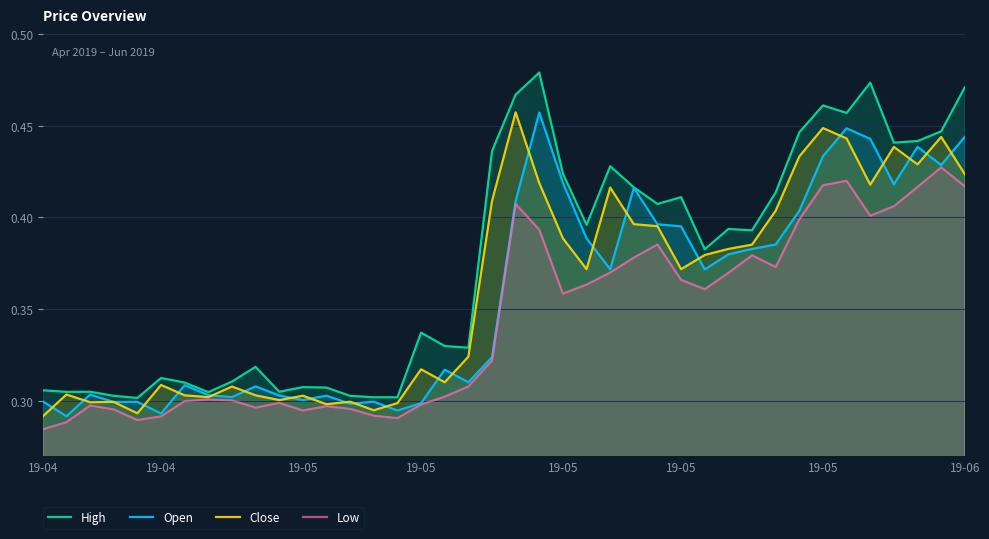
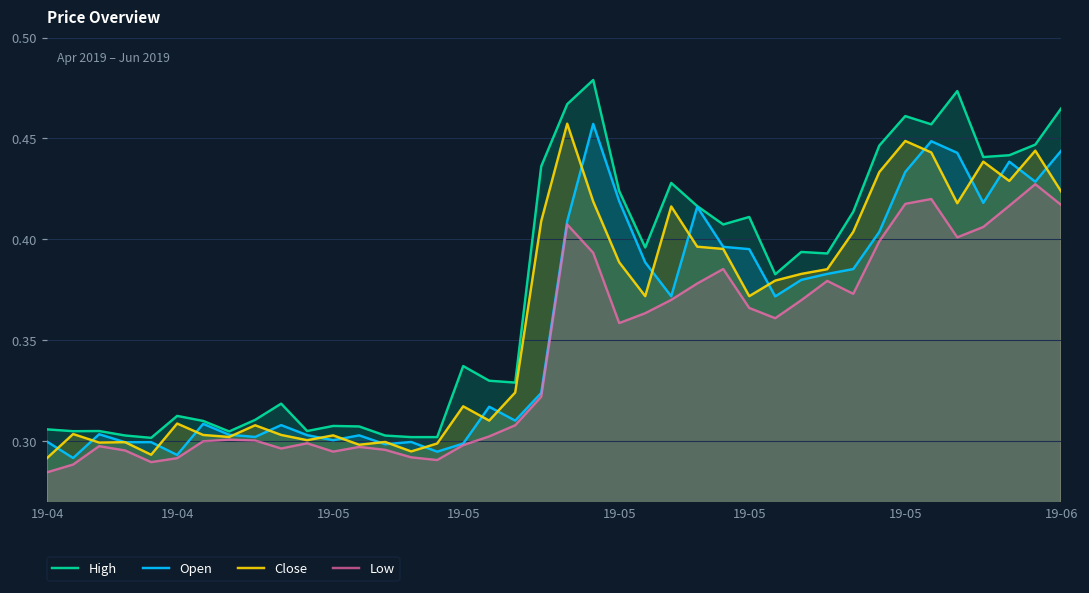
High, 19-06: 0.471 -> 0.465
